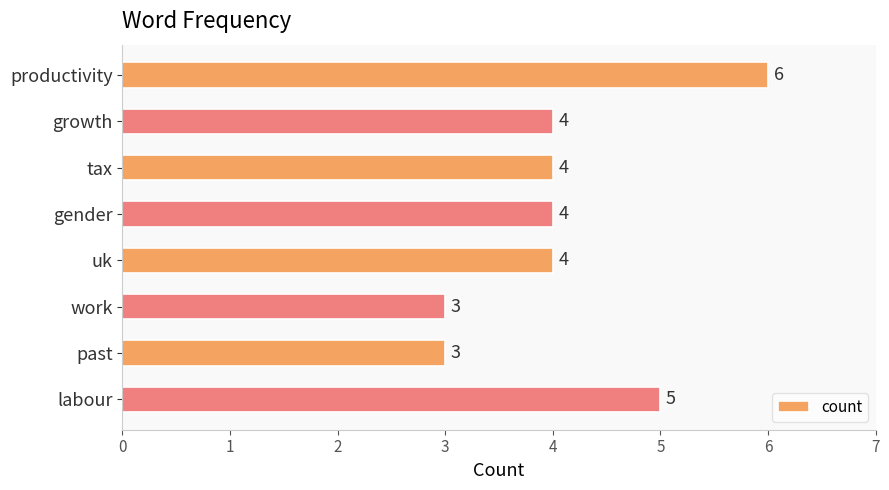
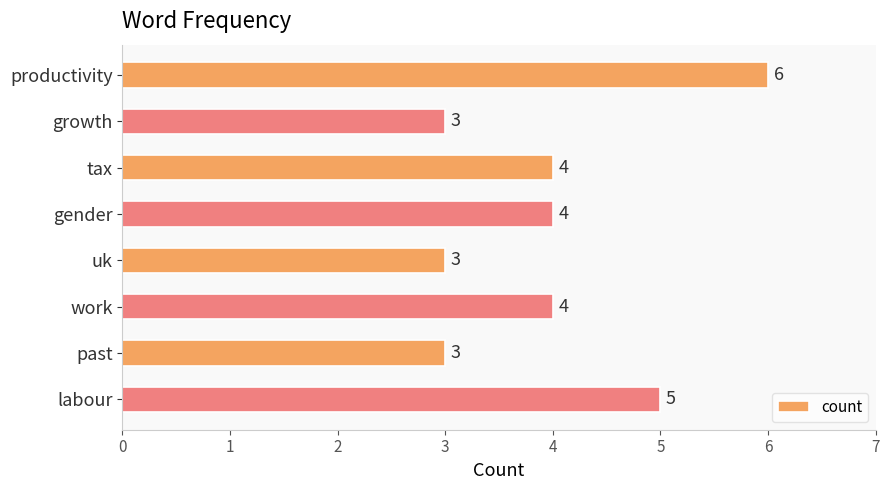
growth: 4 -> 3
uk: 4 -> 3
work: 3 -> 4
